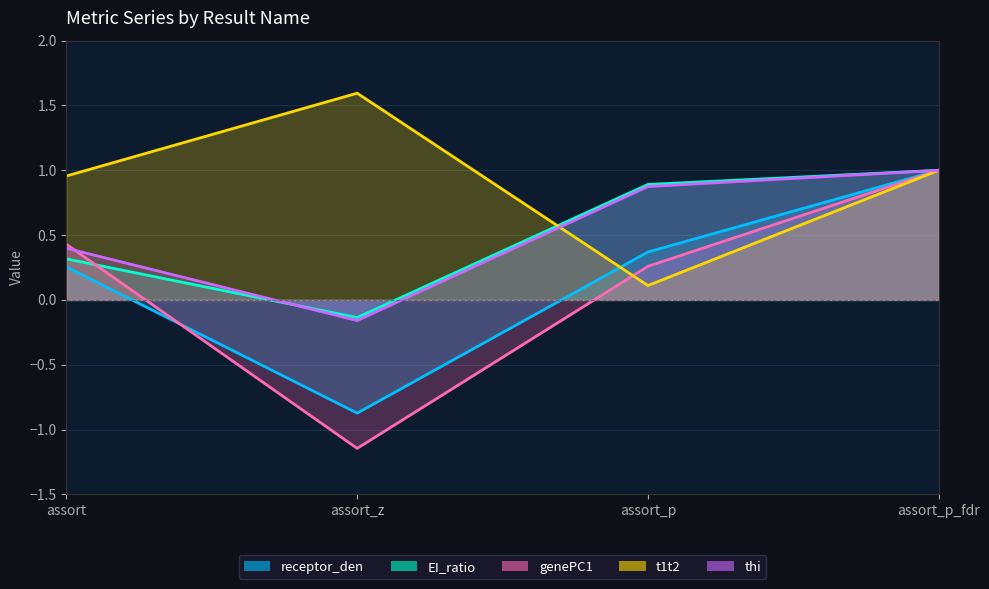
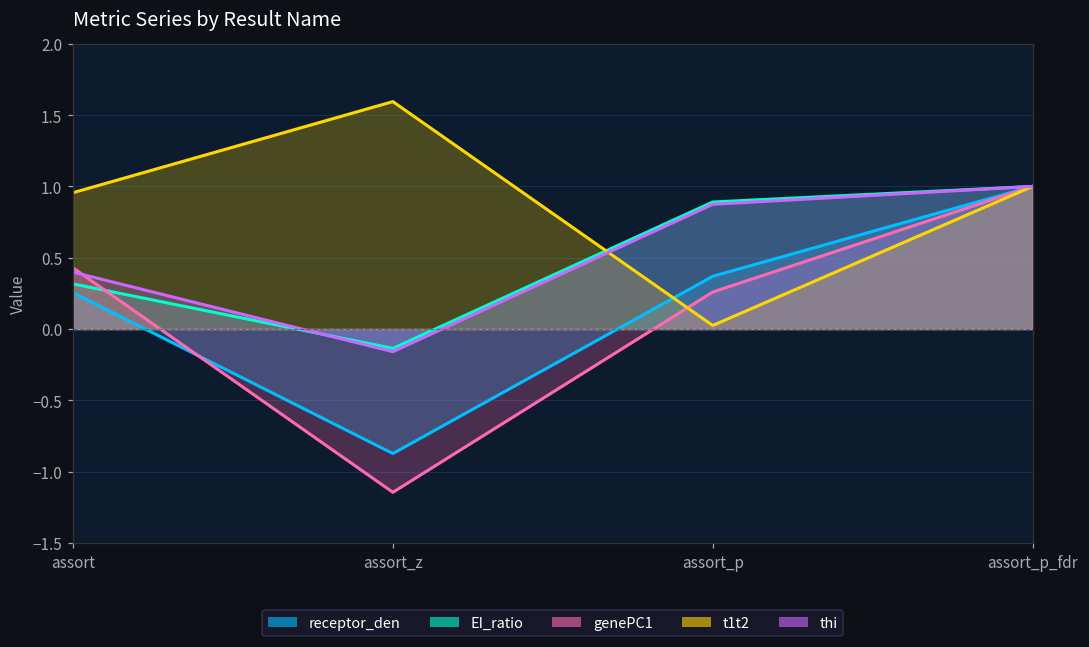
t1t2, assort_p: 0.11 -> 0.03
